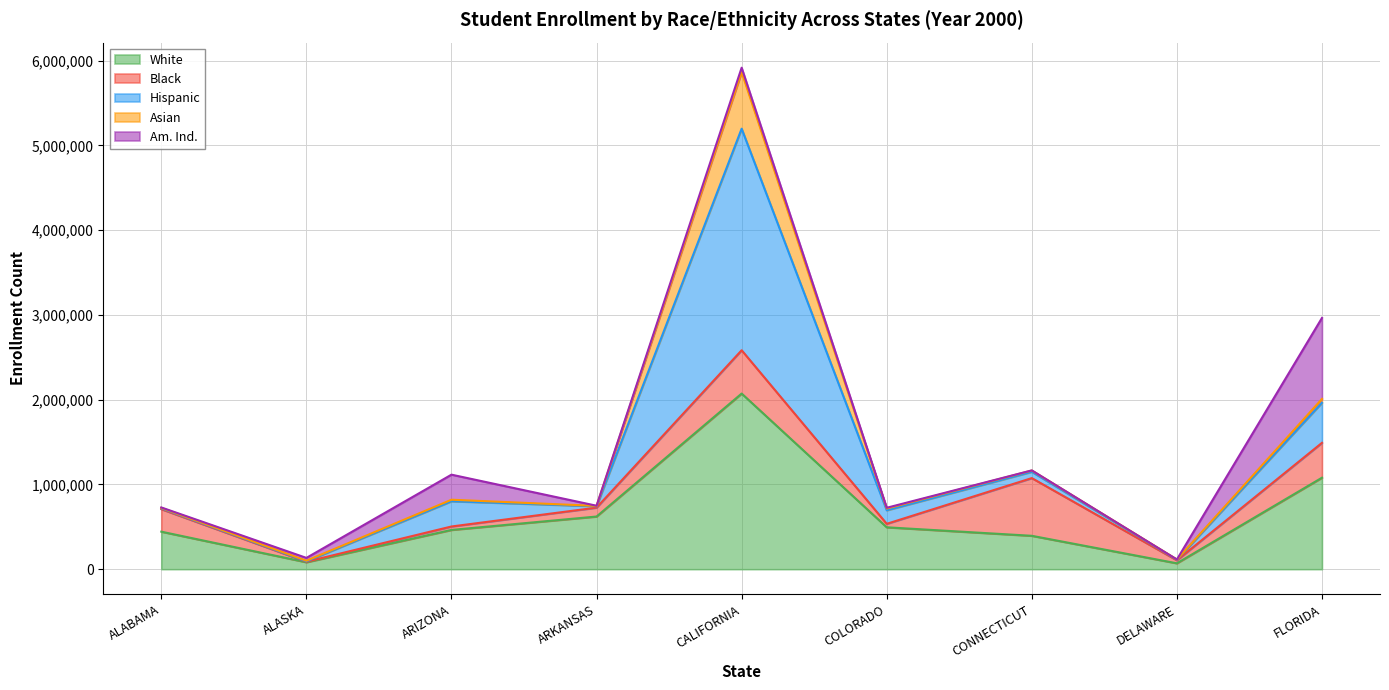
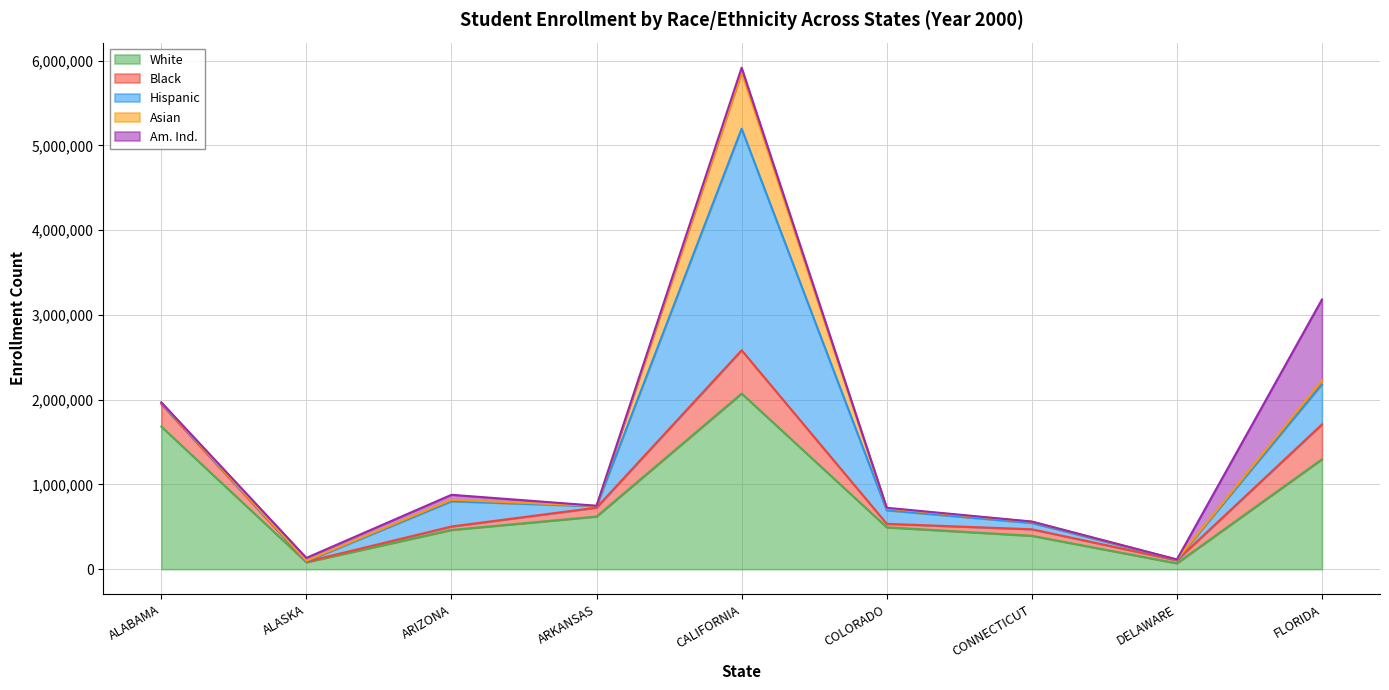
White, ALABAMA: 400,000 -> 1,700,000
Am. Ind., ARIZONA: 300,000 -> 100,000
Black, CONNECTICUT: 700,000 -> 100,000
White, FLORIDA: 1,100,000 -> 1,300,000
